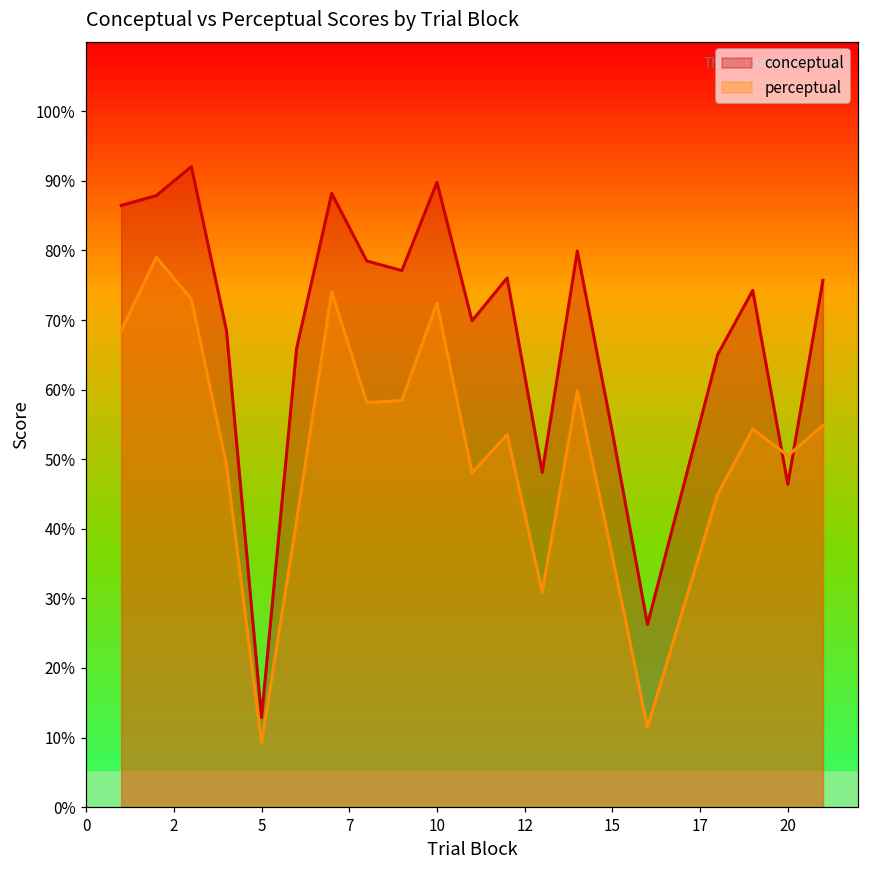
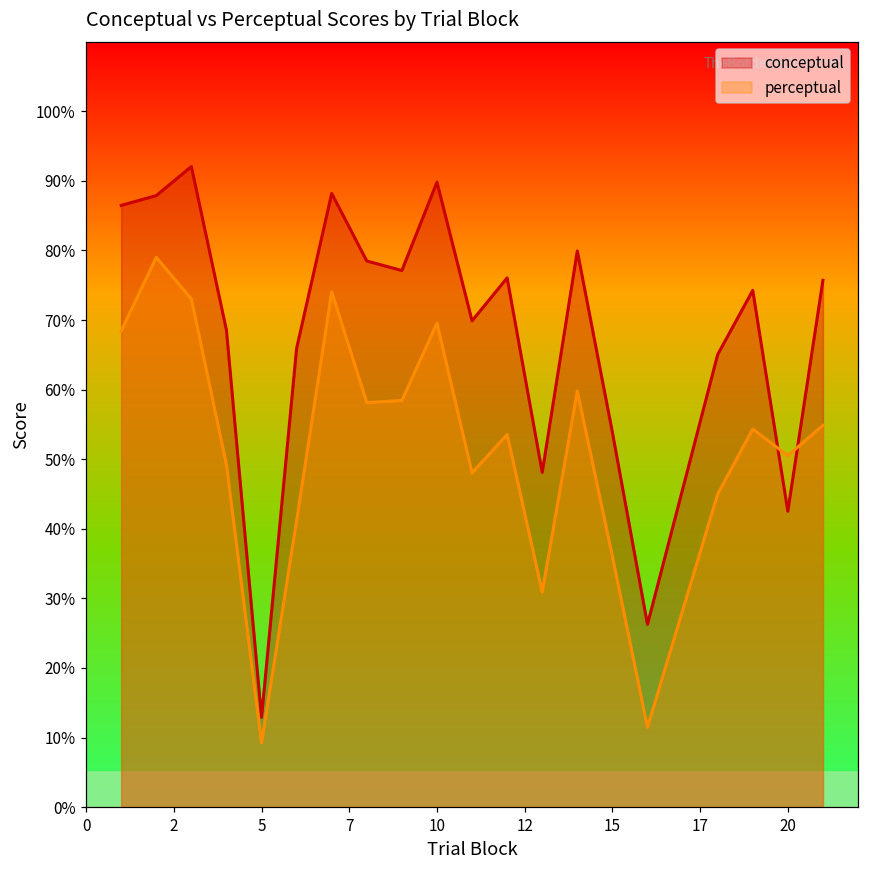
perceptual, 10: 72% -> 70%
conceptual, 20: 46% -> 43%
